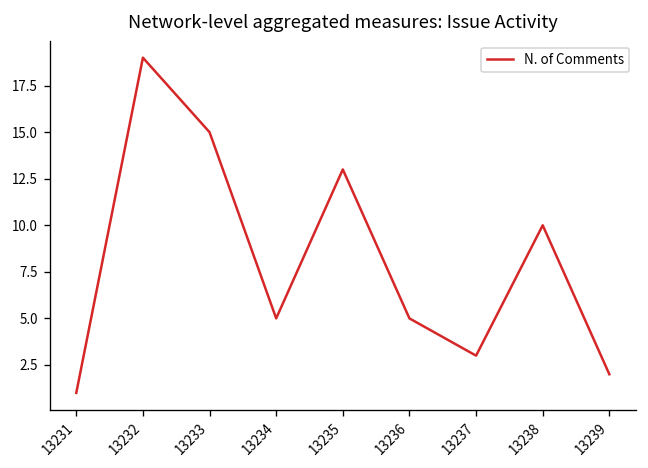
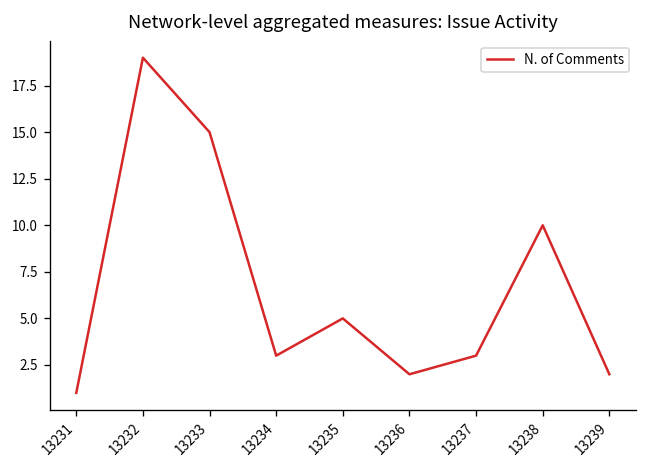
13234: 5 -> 3
13235: 13 -> 5
13236: 5 -> 2
